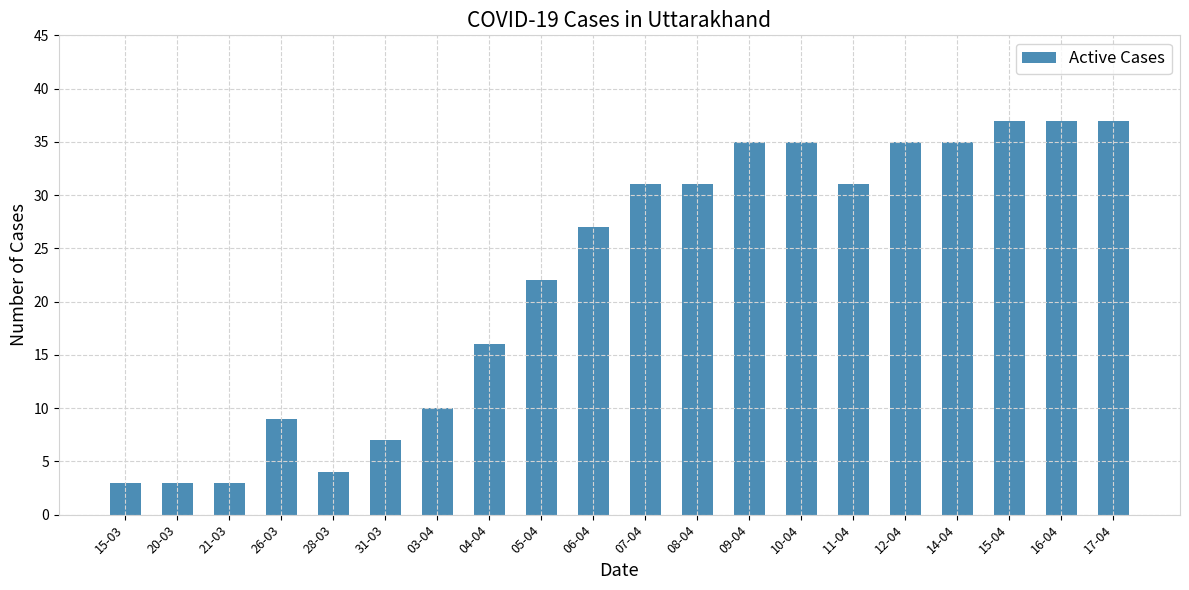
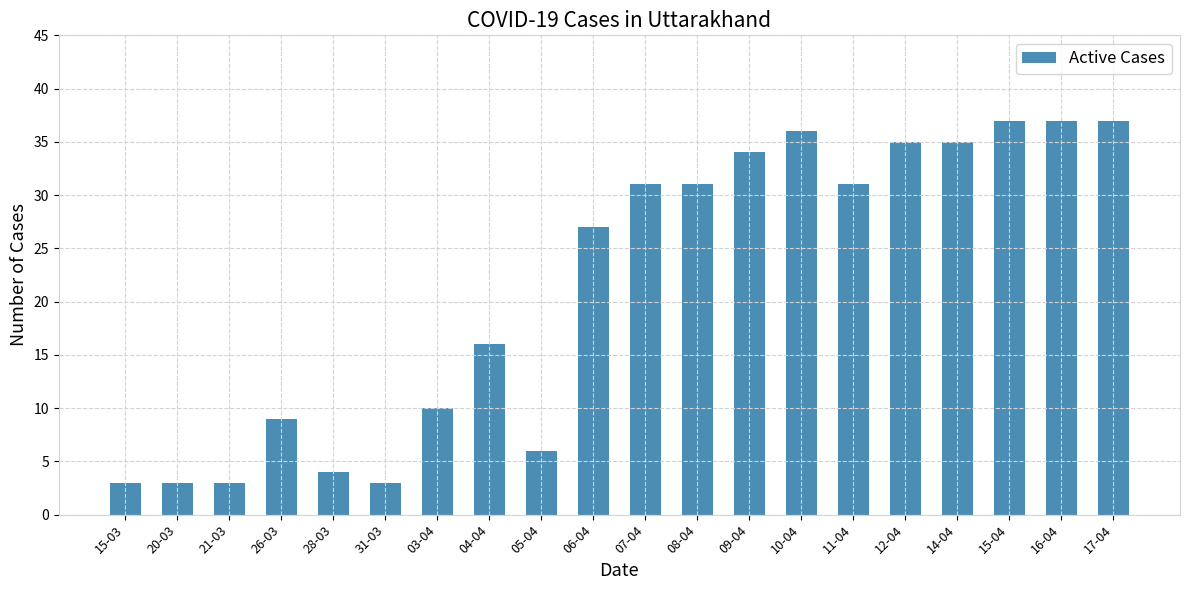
31-03: 7 -> 3
05-04: 22 -> 6
09-04: 35 -> 34
10-04: 35 -> 36
